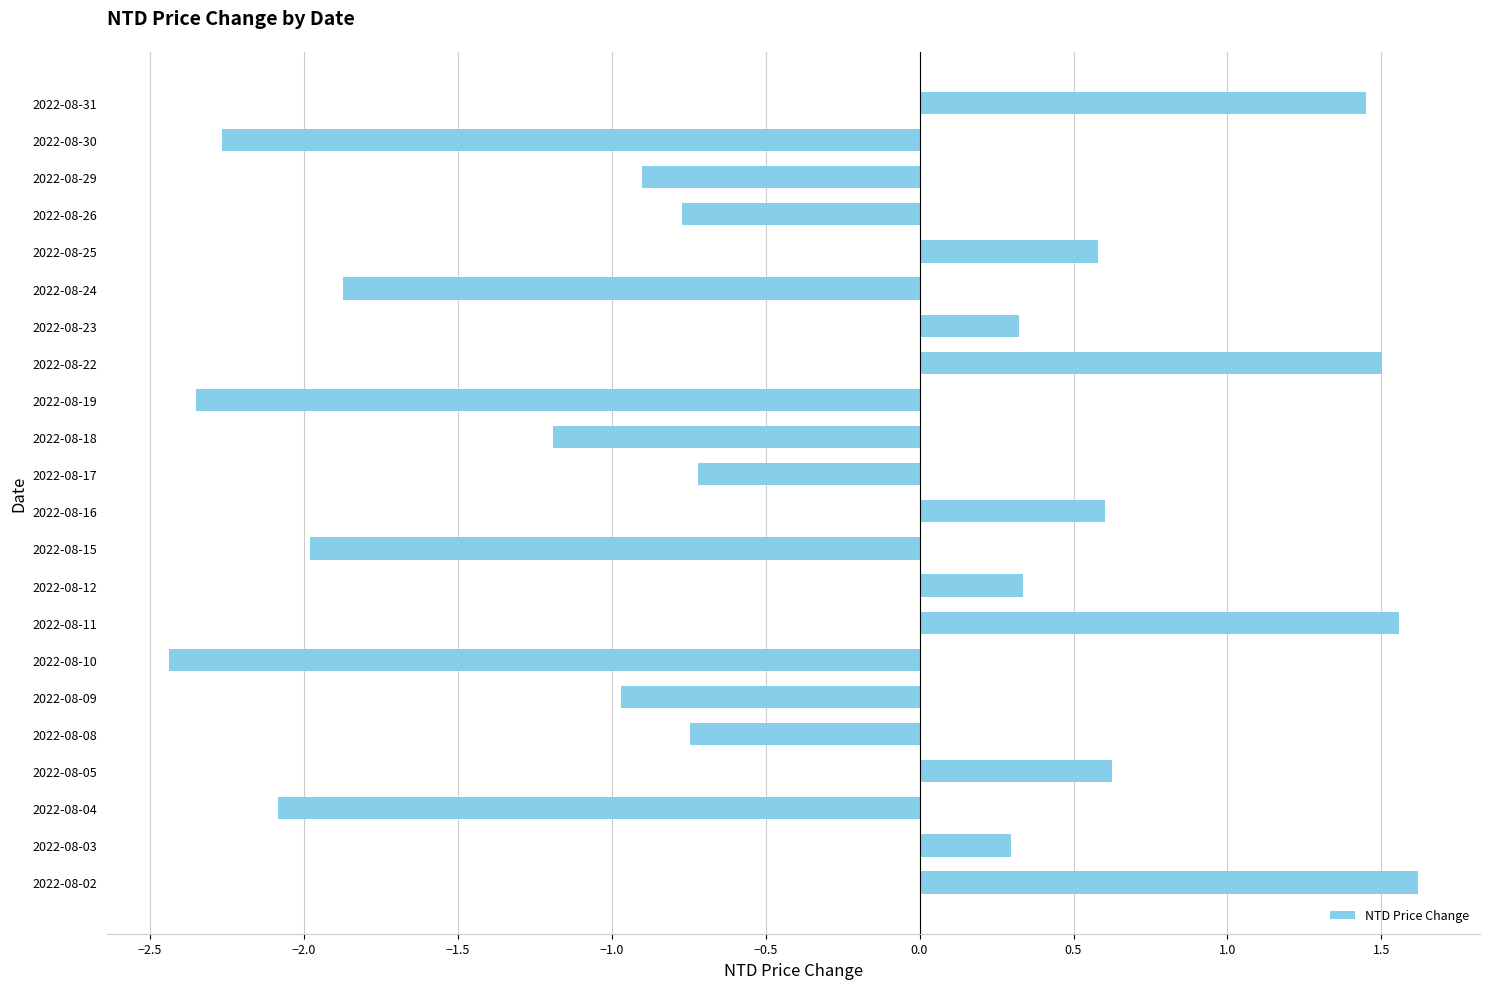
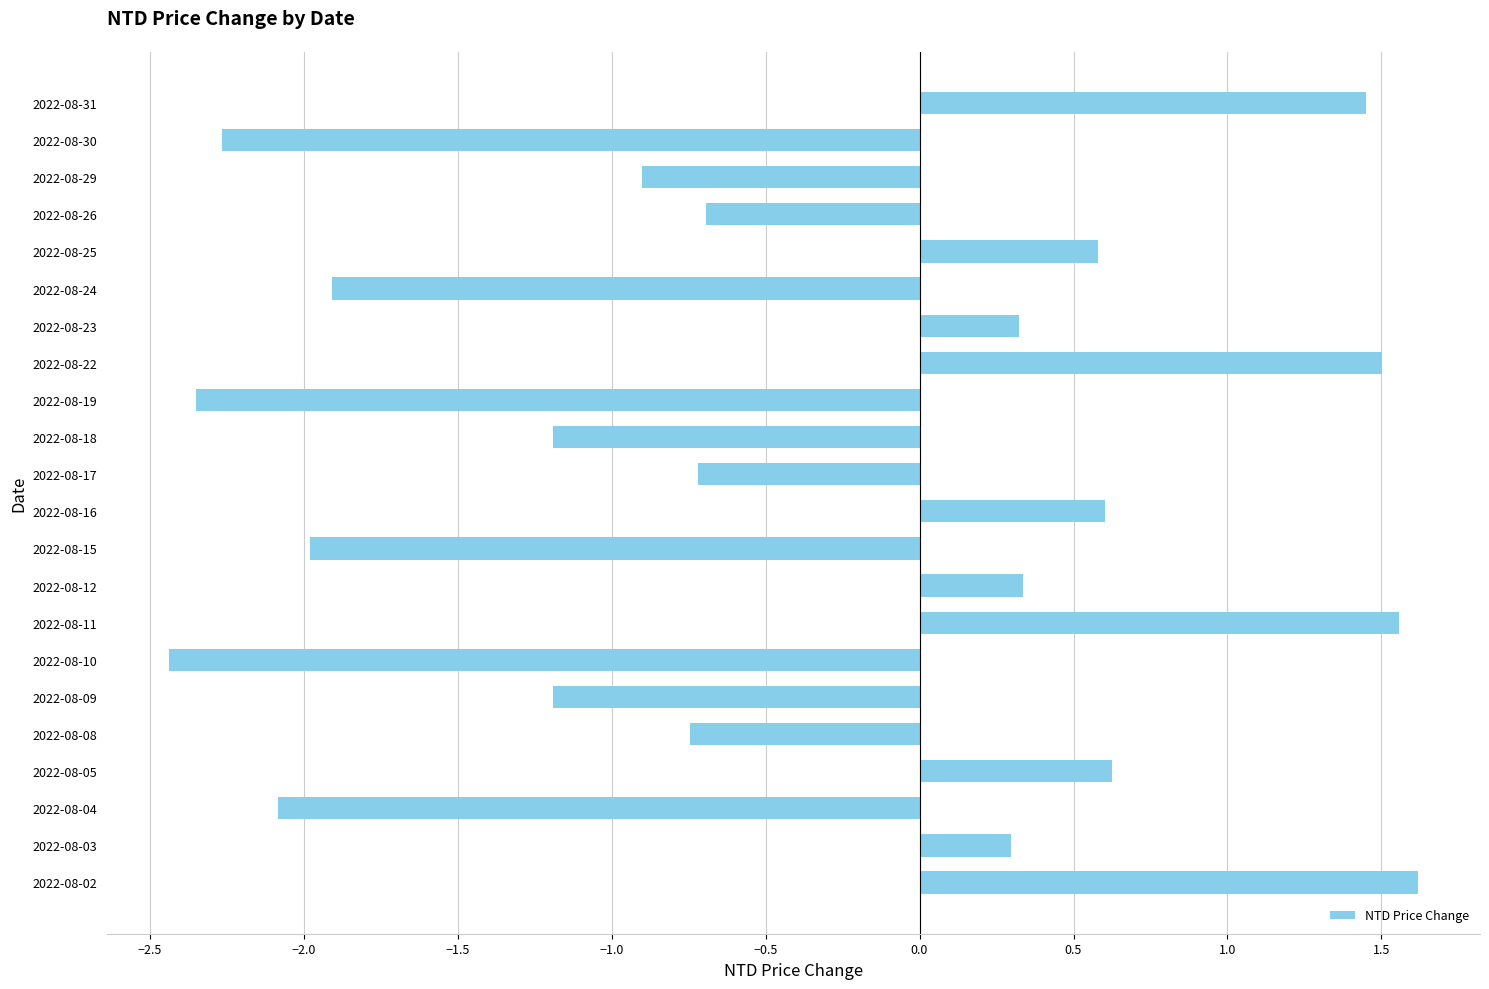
2022-08-26: -0.77 -> -0.69
2022-08-24: -1.87 -> -1.91
2022-08-09: -0.97 -> -1.19
